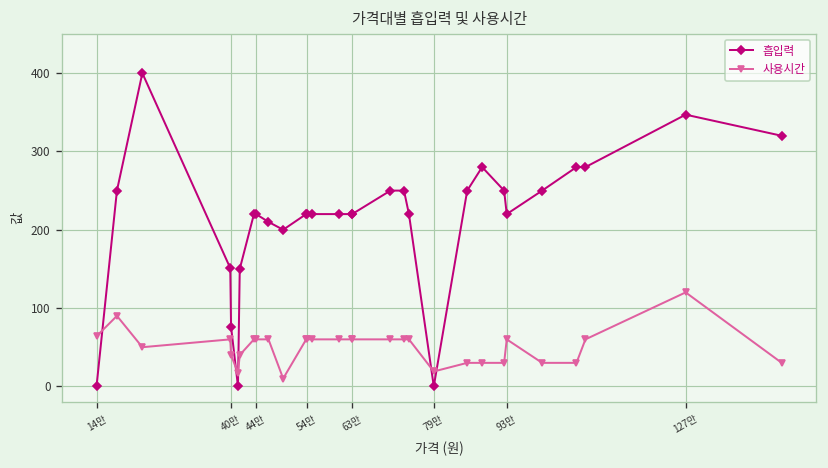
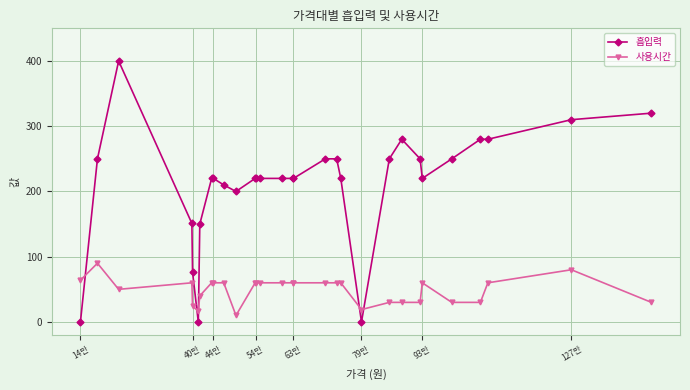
사용시간, 40만: 40 -> 20
흡입력, 127만: 350 -> 310
사용시간, 127만: 120 -> 80
